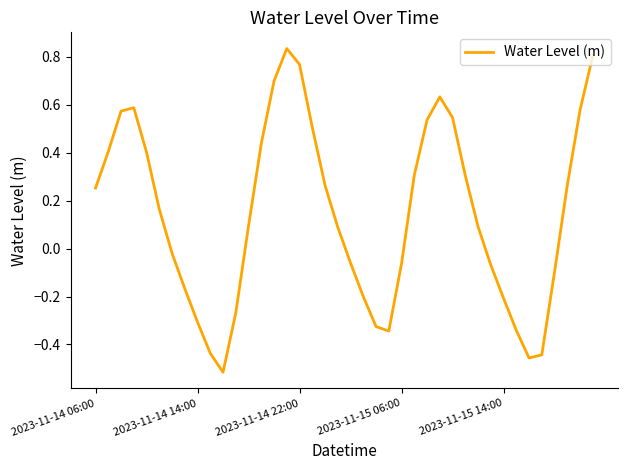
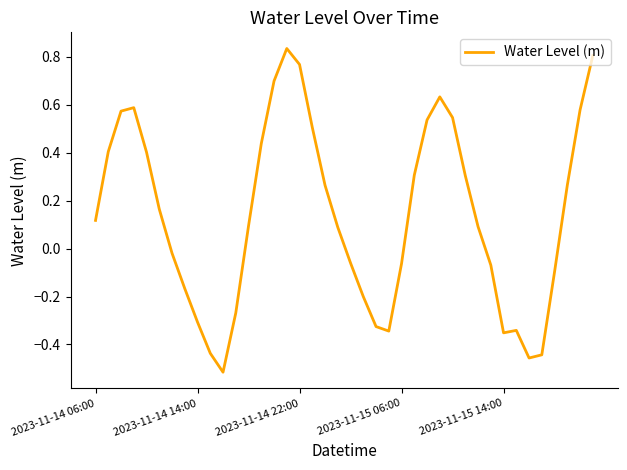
2023-11-14 06:00: 0.25 -> 0.12
2023-11-15 14:00: -0.21 -> -0.35
